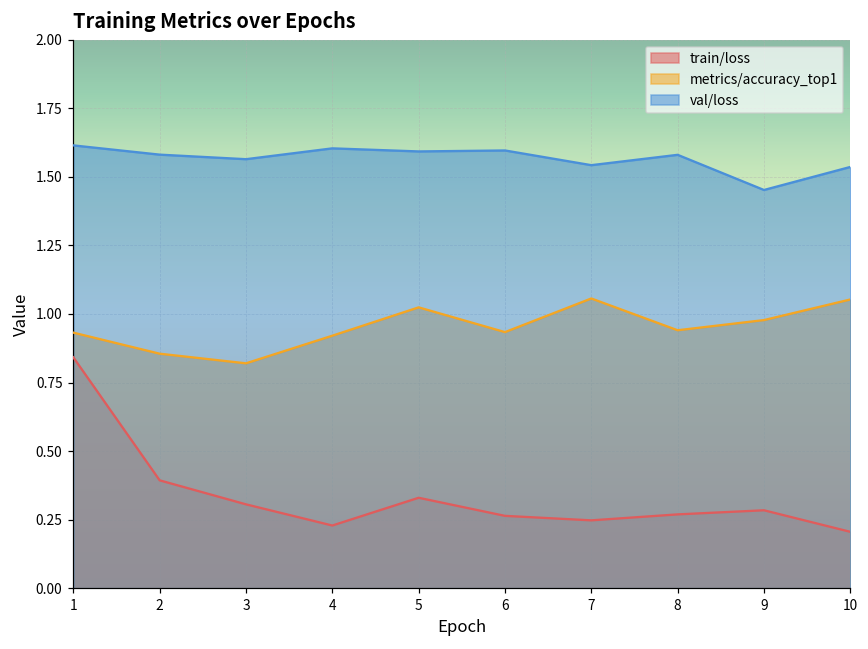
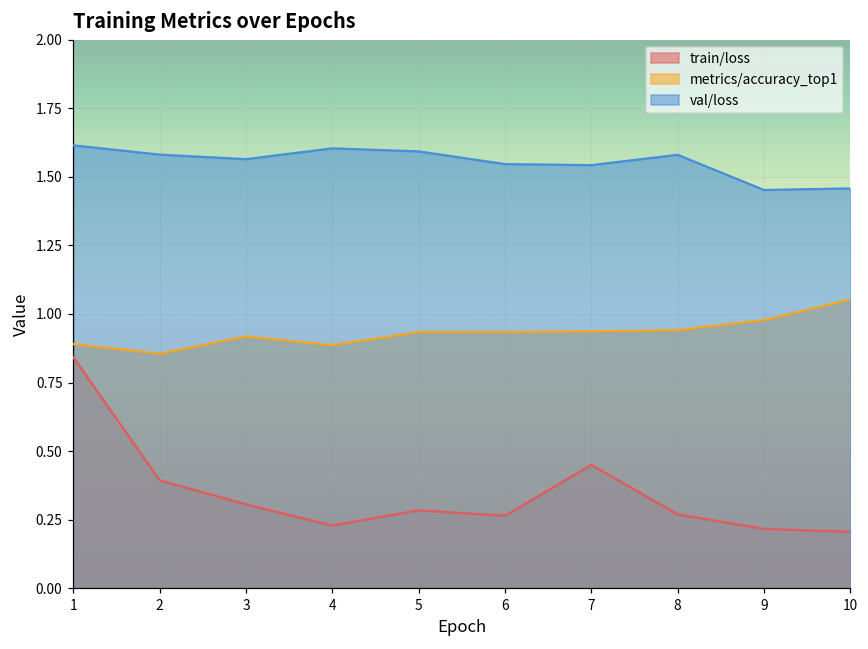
metrics/accuracy_top1, 1: 0.93 -> 0.89
metrics/accuracy_top1, 3: 0.82 -> 0.92
metrics/accuracy_top1, 4: 0.92 -> 0.89
train/loss, 5: 0.33 -> 0.28
metrics/accuracy_top1, 5: 1.02 -> 0.93
val/loss, 6: 1.60 -> 1.55
train/loss, 7: 0.25 -> 0.45
metrics/accuracy_top1, 7: 1.06 -> 0.94
train/loss, 9: 0.28 -> 0.22
val/loss, 10: 1.54 -> 1.46
